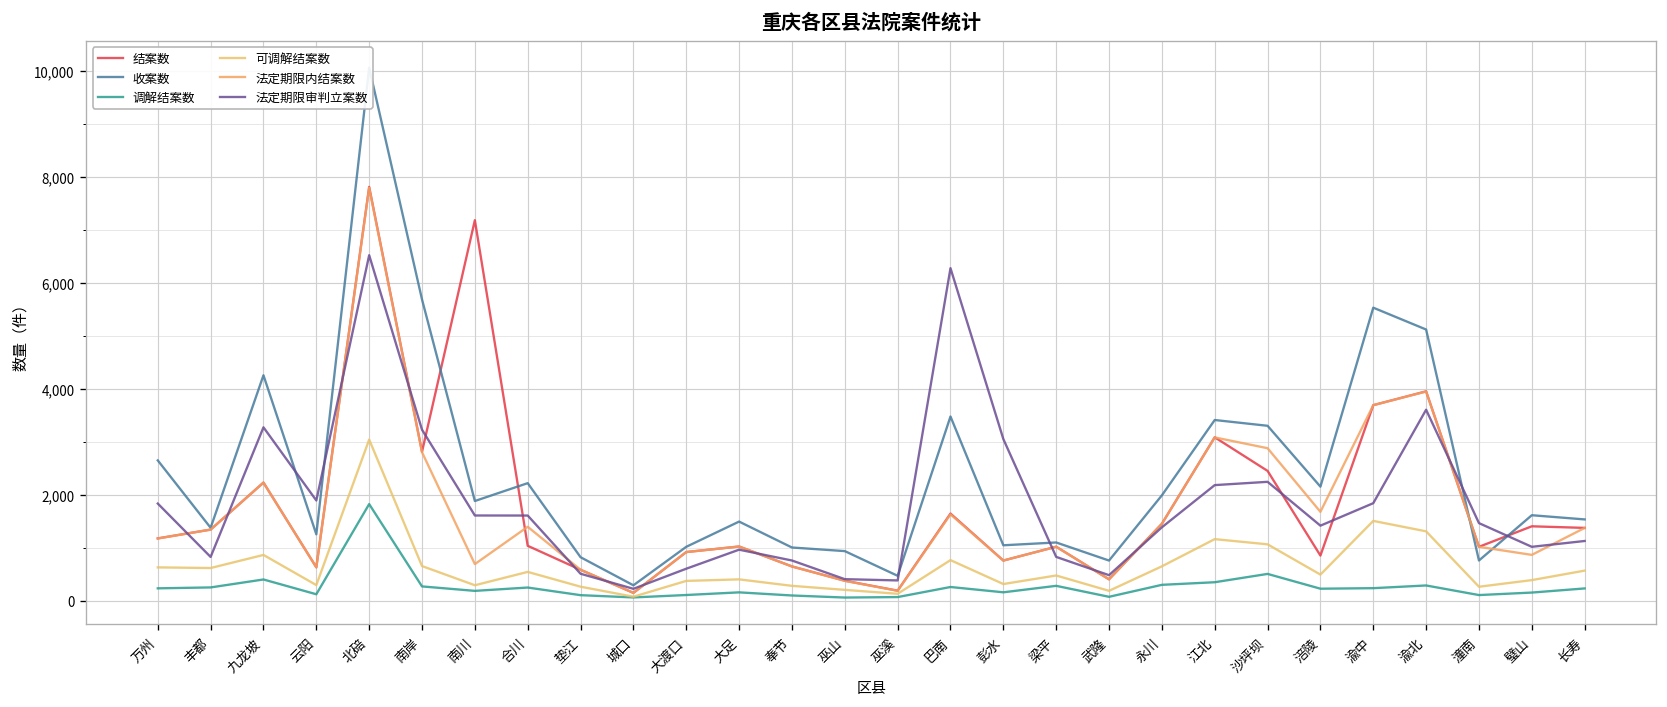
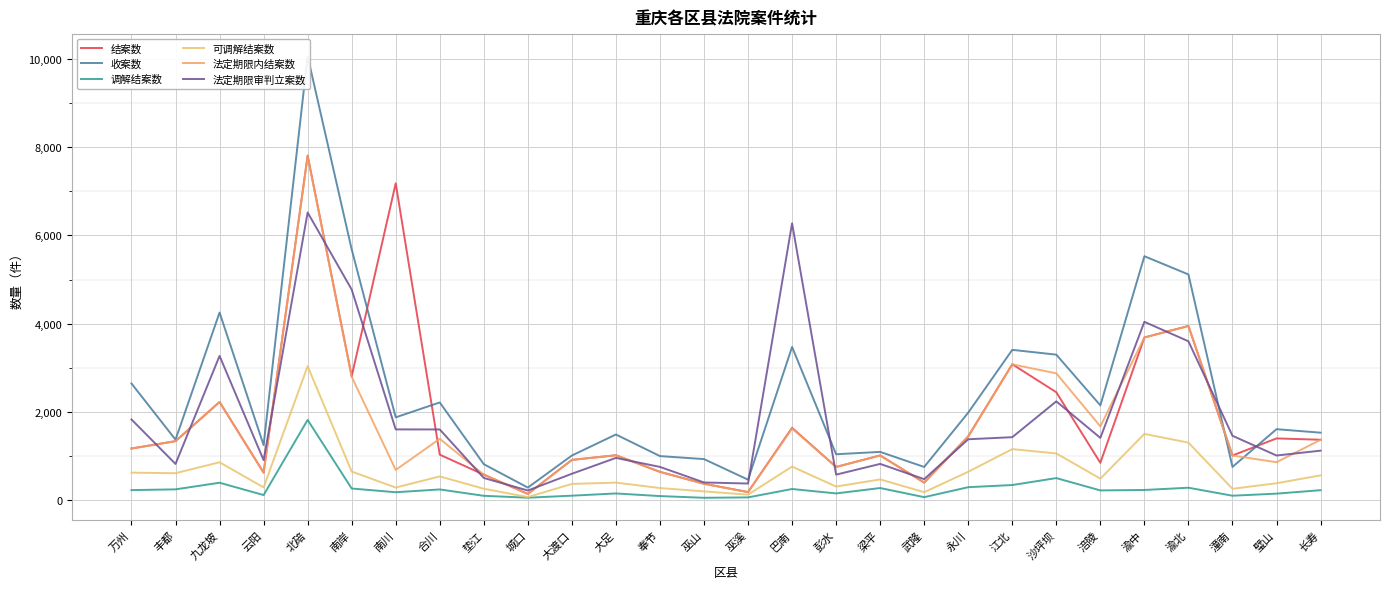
法定期限审判立案数, 云阳: 1,900 -> 900
法定期限审判立案数, 南岸: 3,200 -> 4,800
法定期限审判立案数, 彭水: 3,100 -> 600
法定期限审判立案数, 江北: 2,200 -> 1,400
法定期限审判立案数, 渝中: 1,800 -> 4,000
